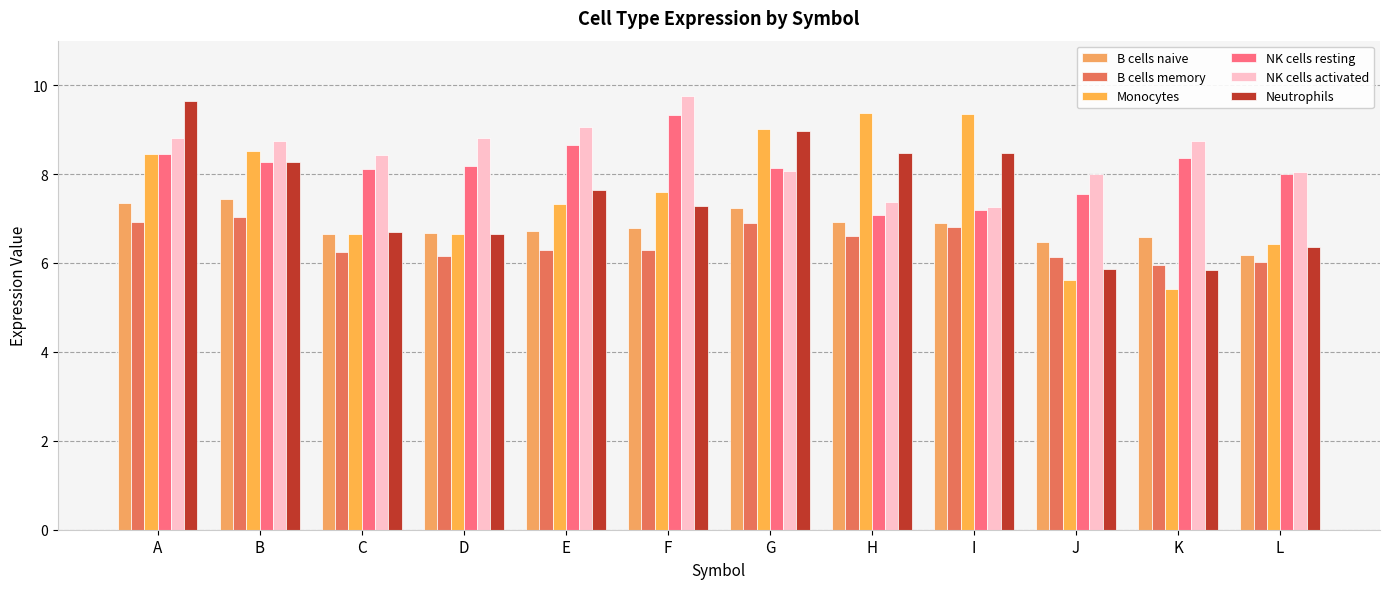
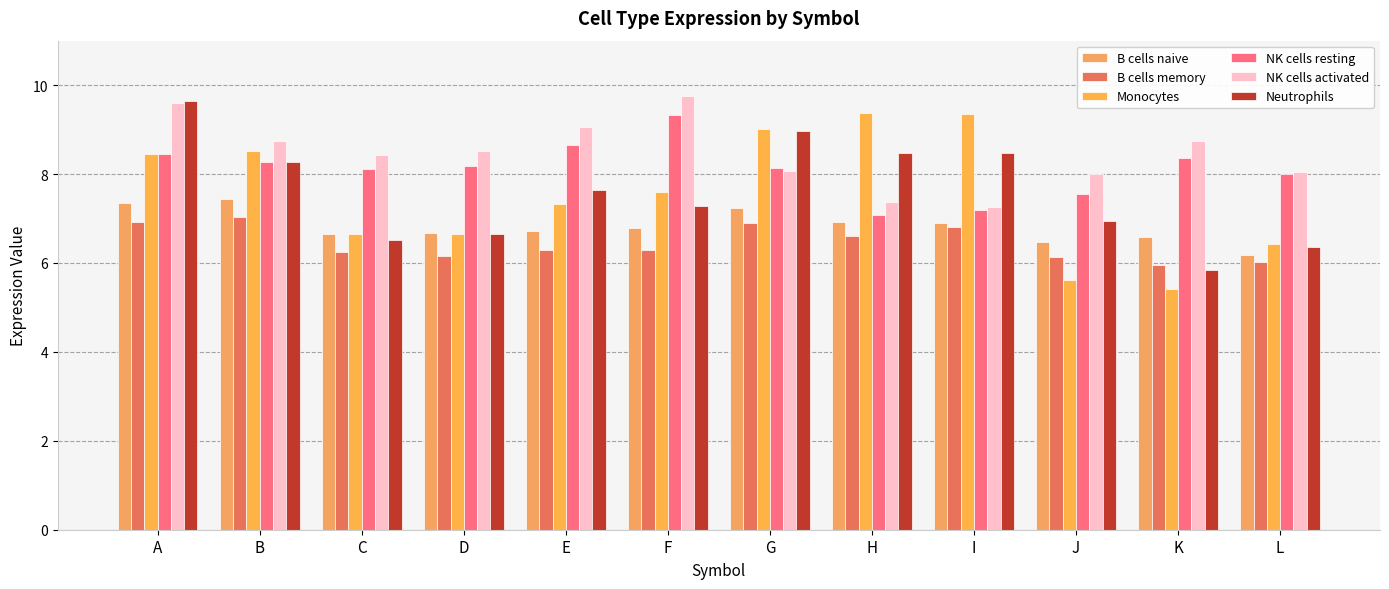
NK cells activated, A: 8.8 -> 9.6
Neutrophils, C: 6.7 -> 6.5
NK cells activated, D: 8.8 -> 8.5
Neutrophils, J: 5.9 -> 6.9
